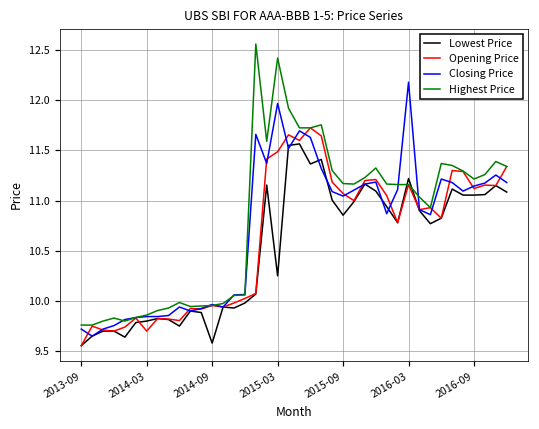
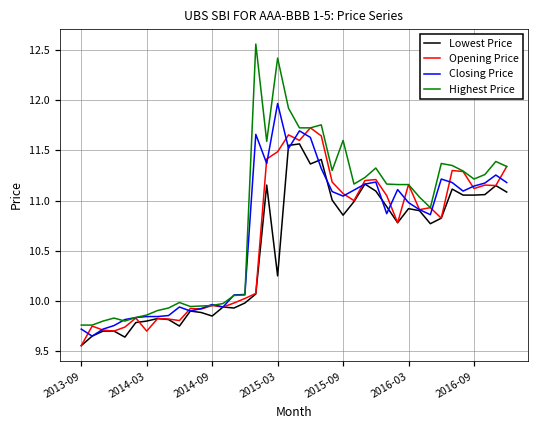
Lowest Price, 2014-09: 9.6 -> 9.9
Highest Price, 2015-09: 11.2 -> 11.6
Lowest Price, 2016-03: 11.2 -> 10.9
Closing Price, 2016-03: 12.2 -> 11.0
